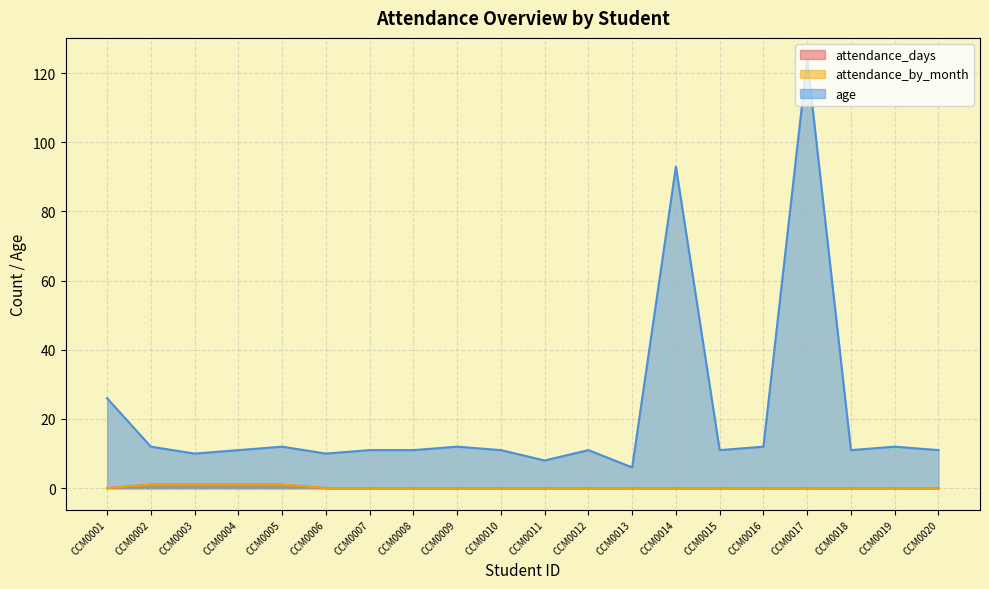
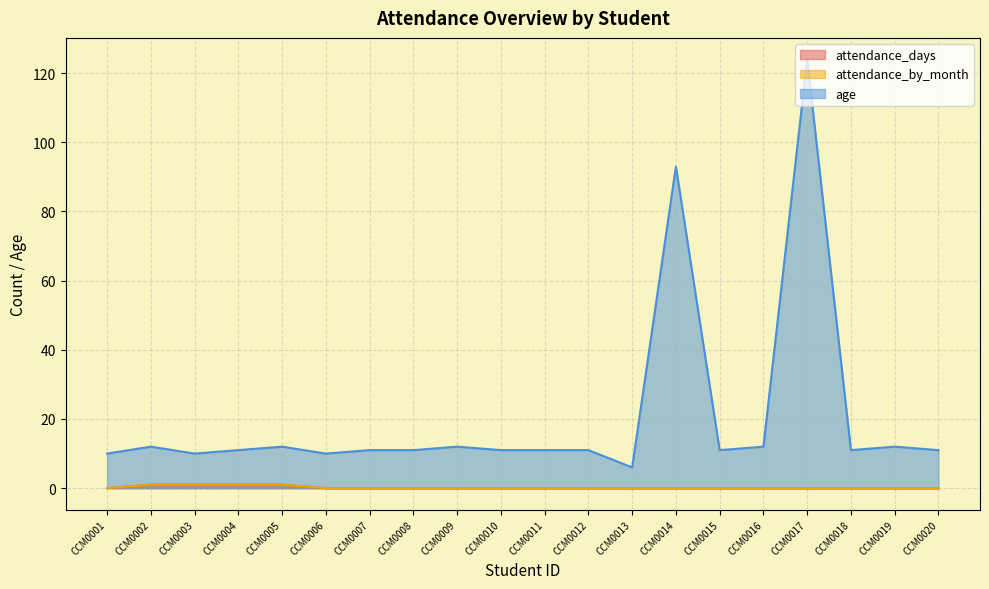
age, CCM0001: 26 -> 10
age, CCM0011: 8 -> 11
